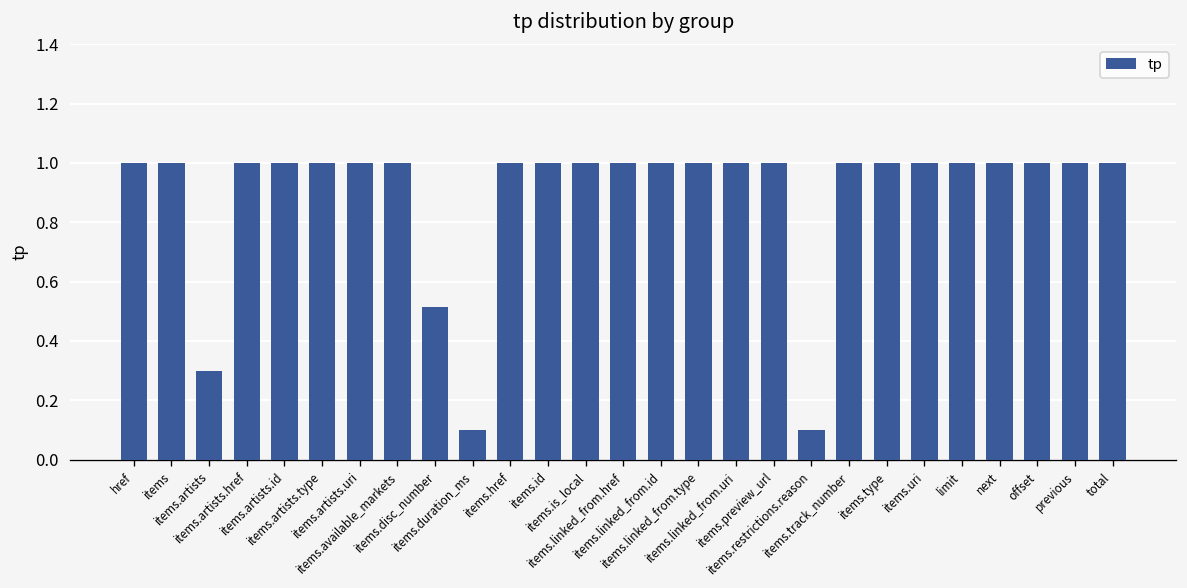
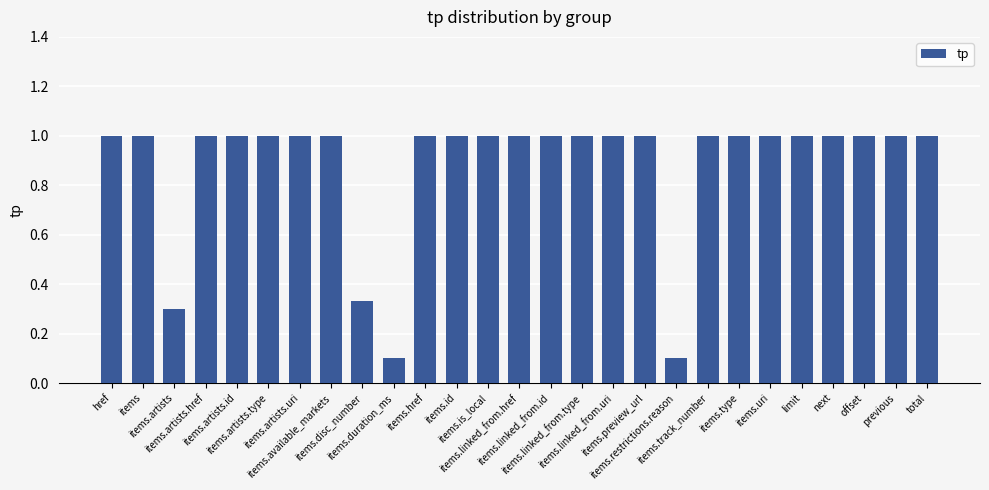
items.disc_number: 0.51 -> 0.33
